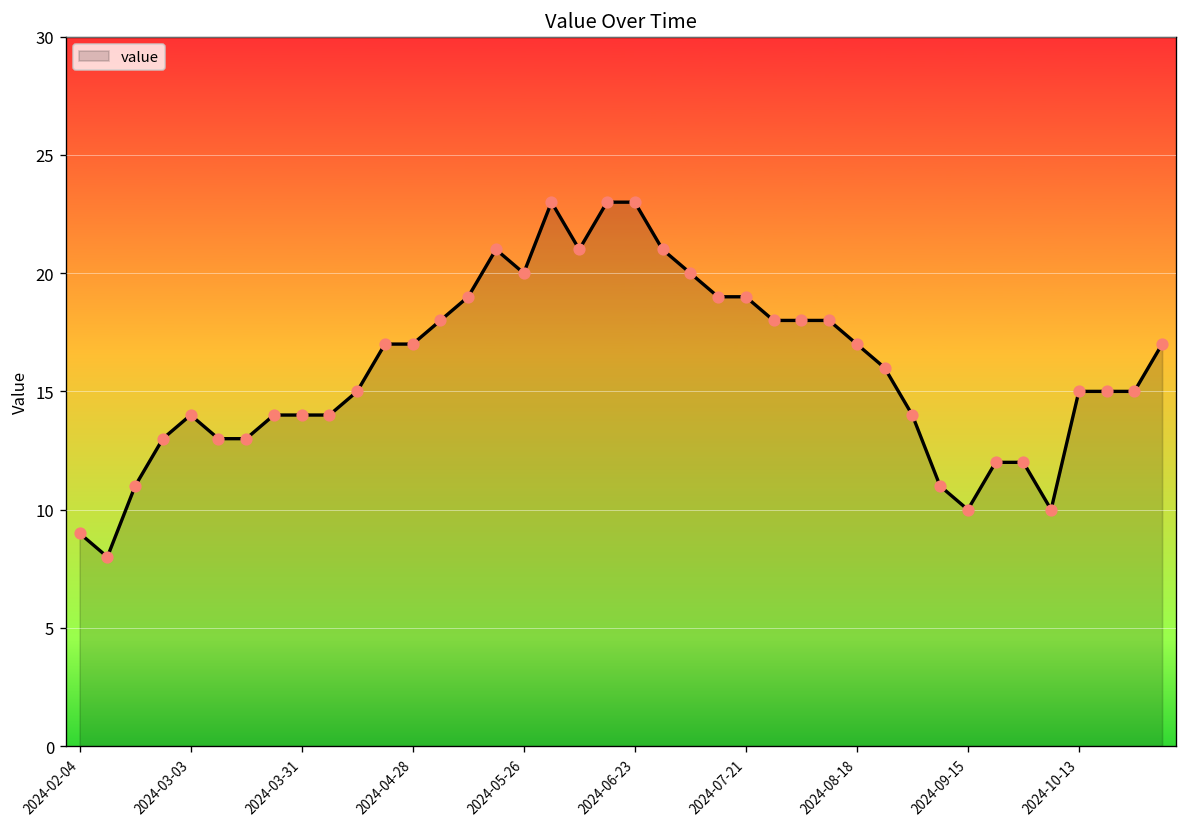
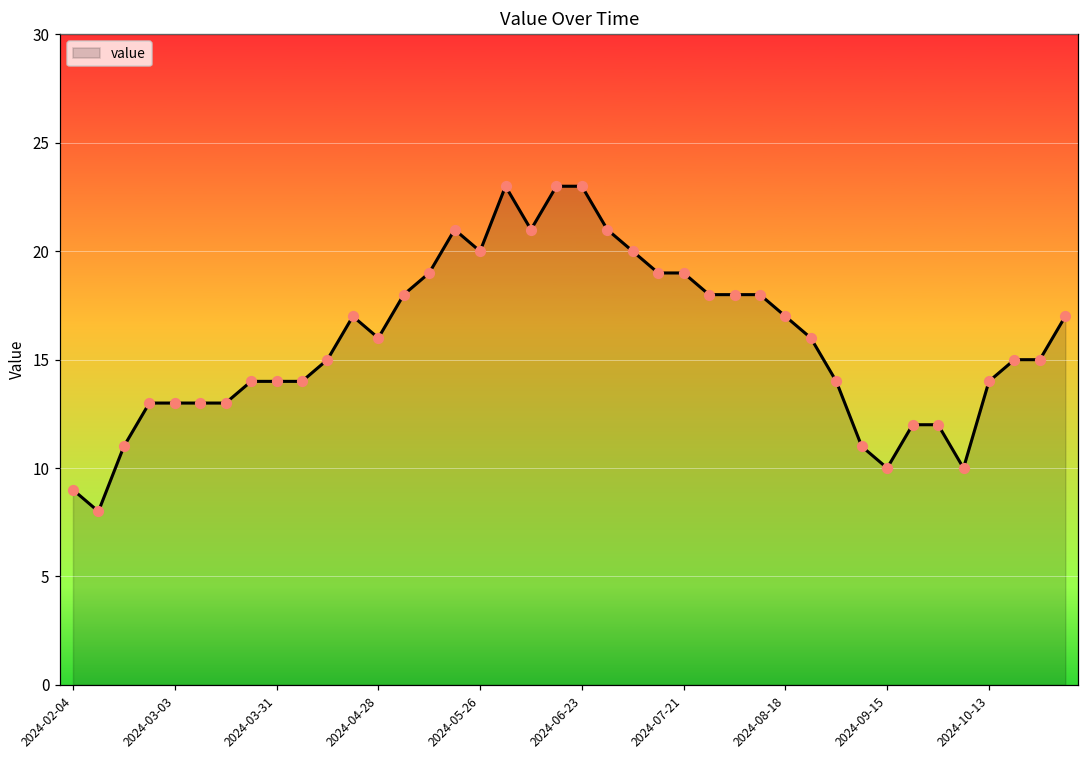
2024-03-03: 14 -> 13
2024-04-28: 17 -> 16
2024-10-13: 15 -> 14
